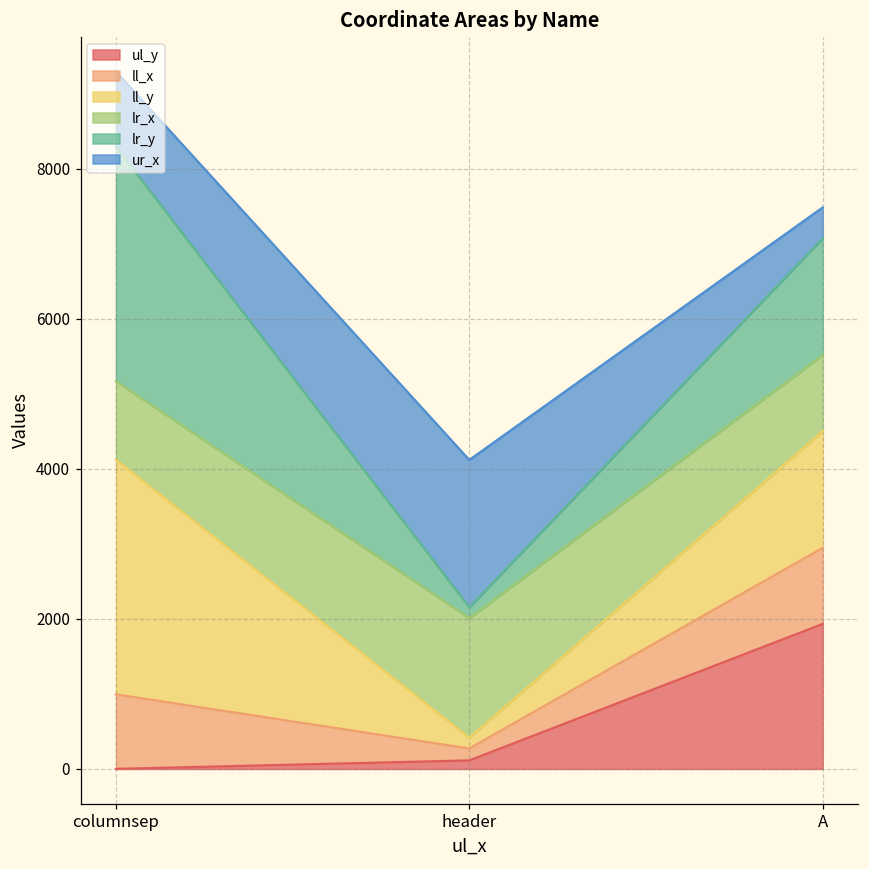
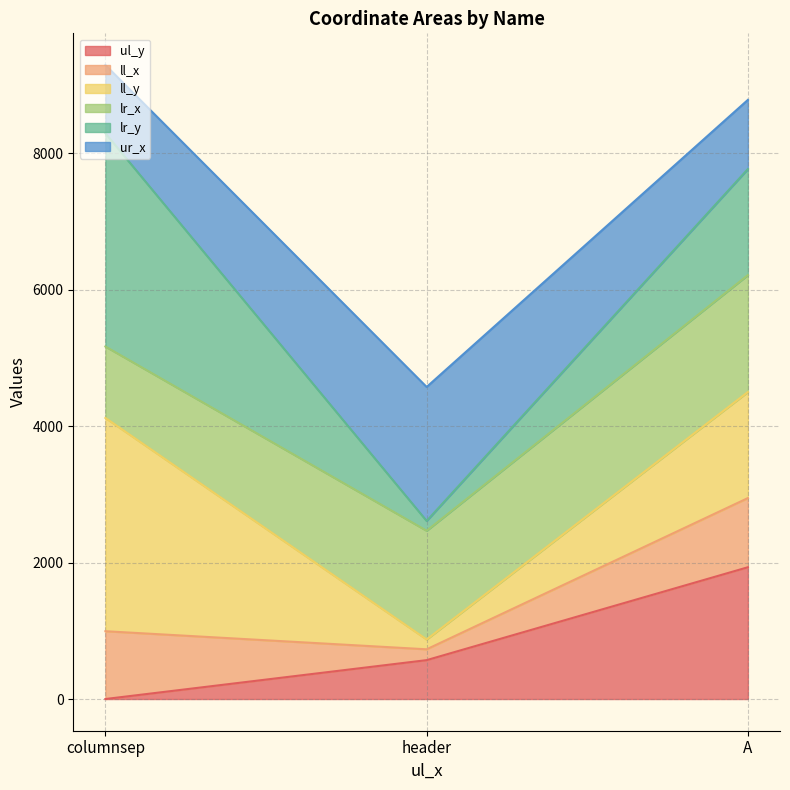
ul_y, header: 100 -> 600
lr_x, A: 1000 -> 1700
ur_x, A: 400 -> 1000
